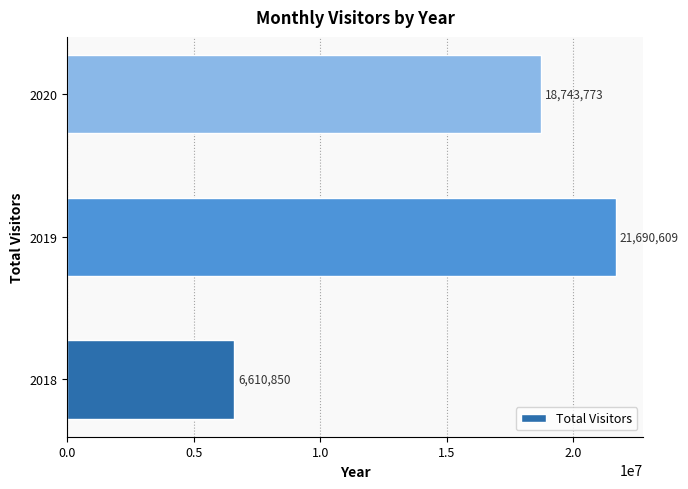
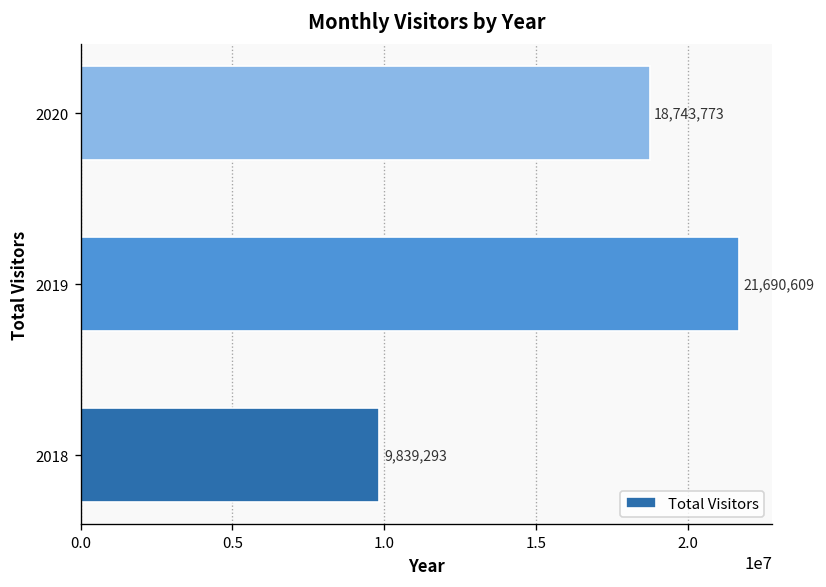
2018: 6,610,850 -> 9,839,293
